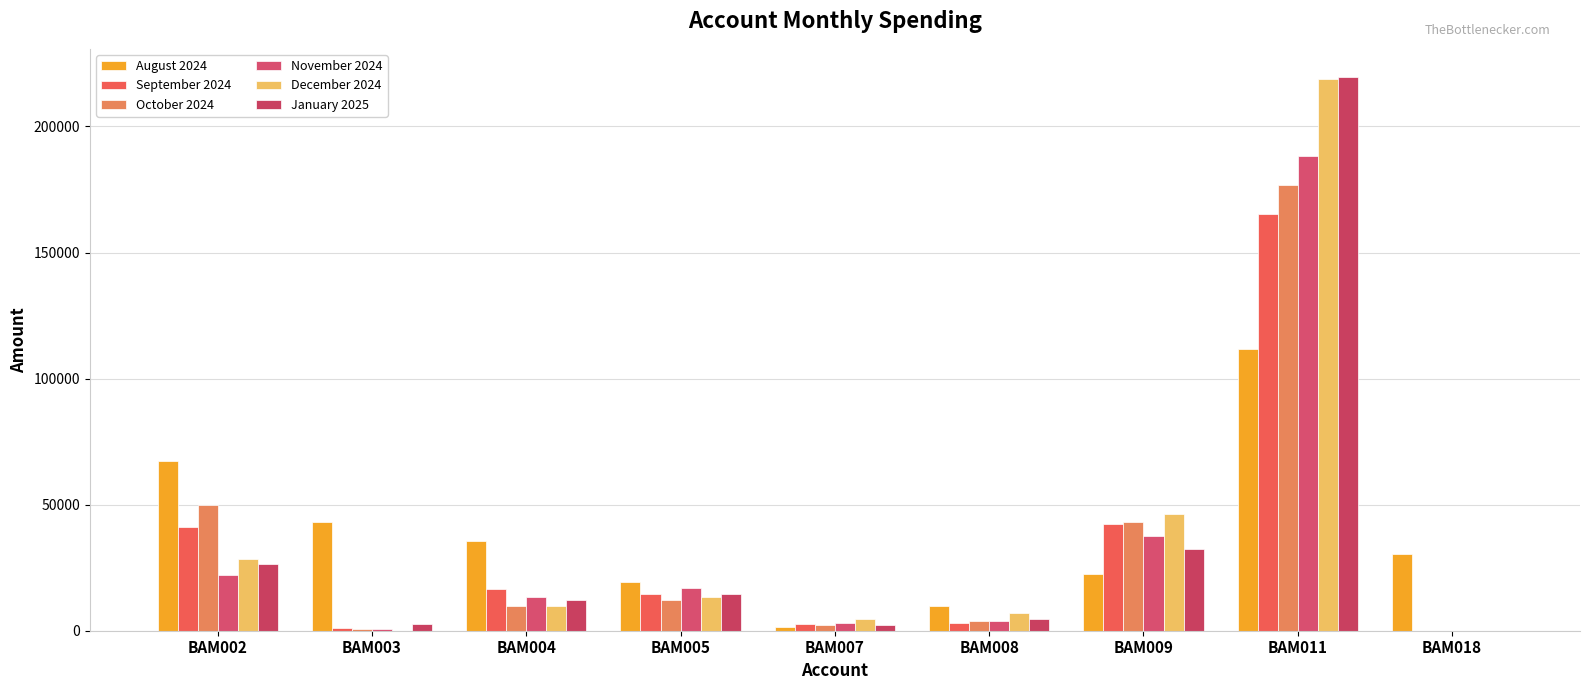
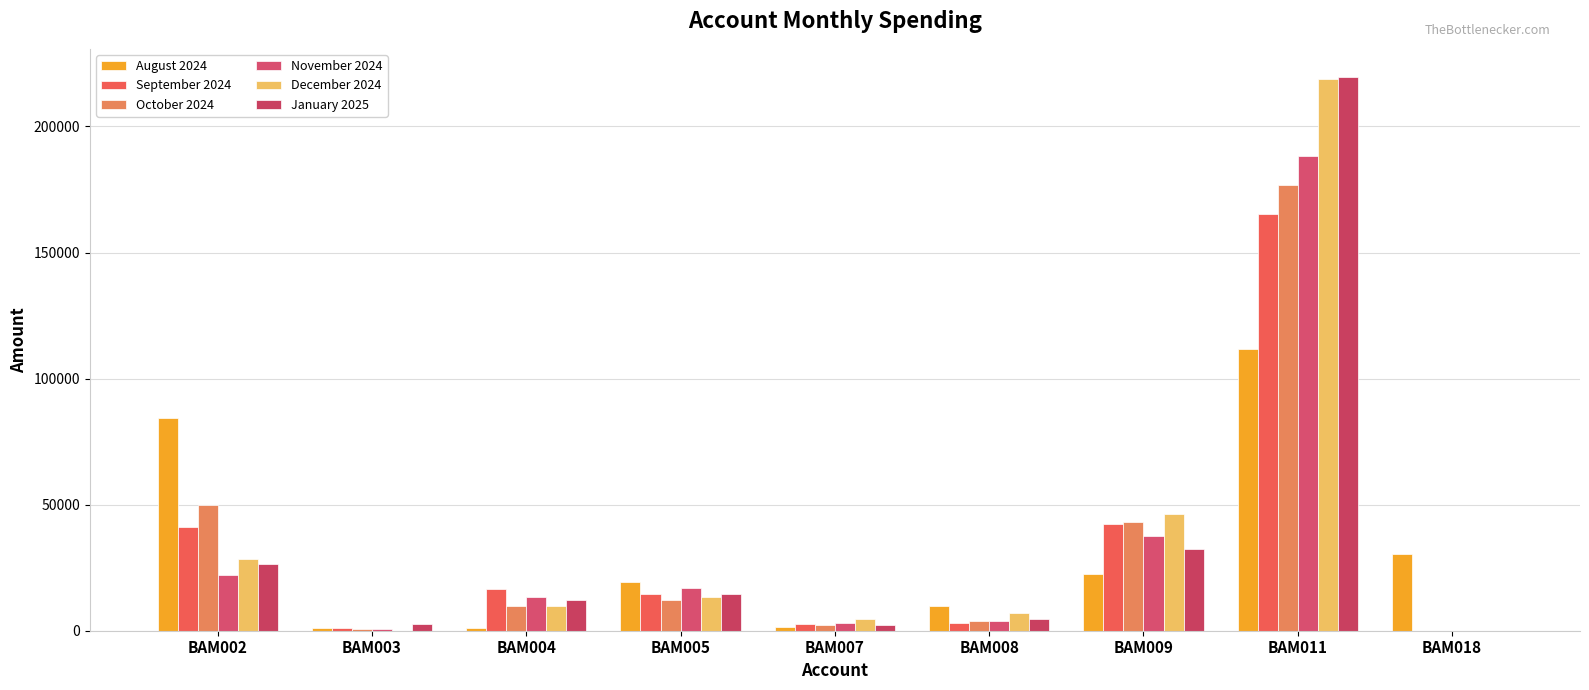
August 2024, BAM002: 67000 -> 84000
August 2024, BAM003: 43000 -> 1000
August 2024, BAM004: 36000 -> 1000
